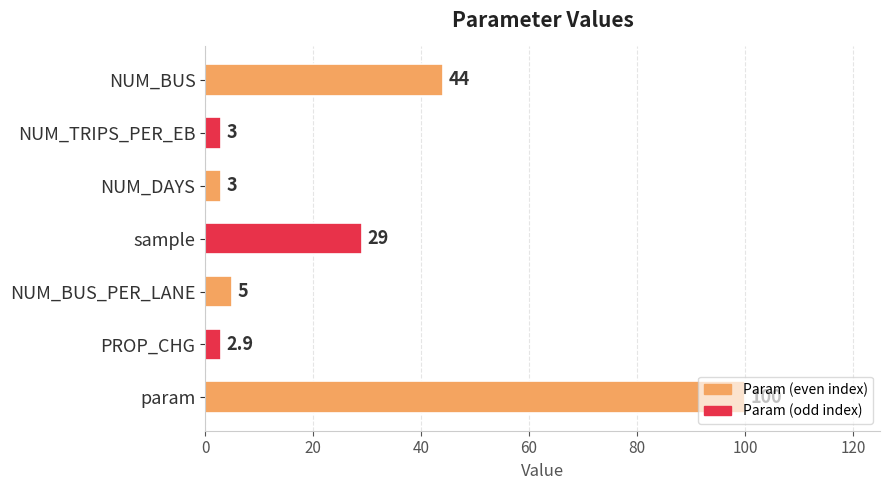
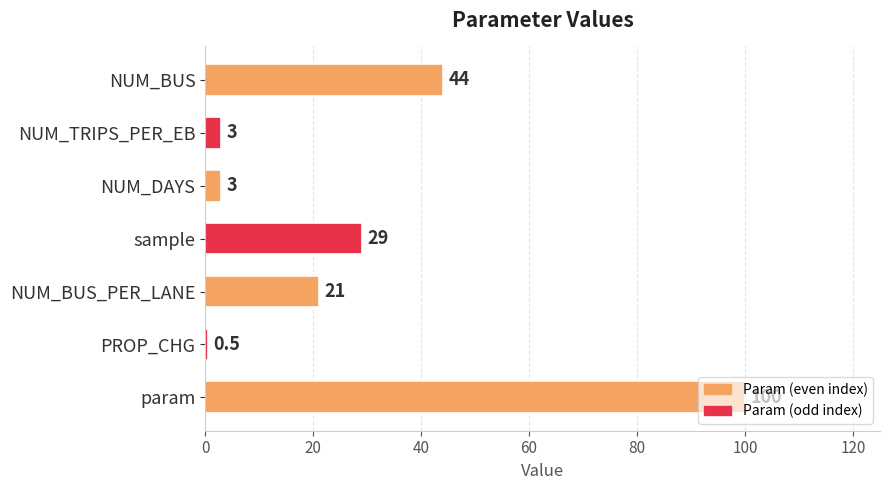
NUM_BUS_PER_LANE: 5 -> 21
PROP_CHG: 2.9 -> 0.5
